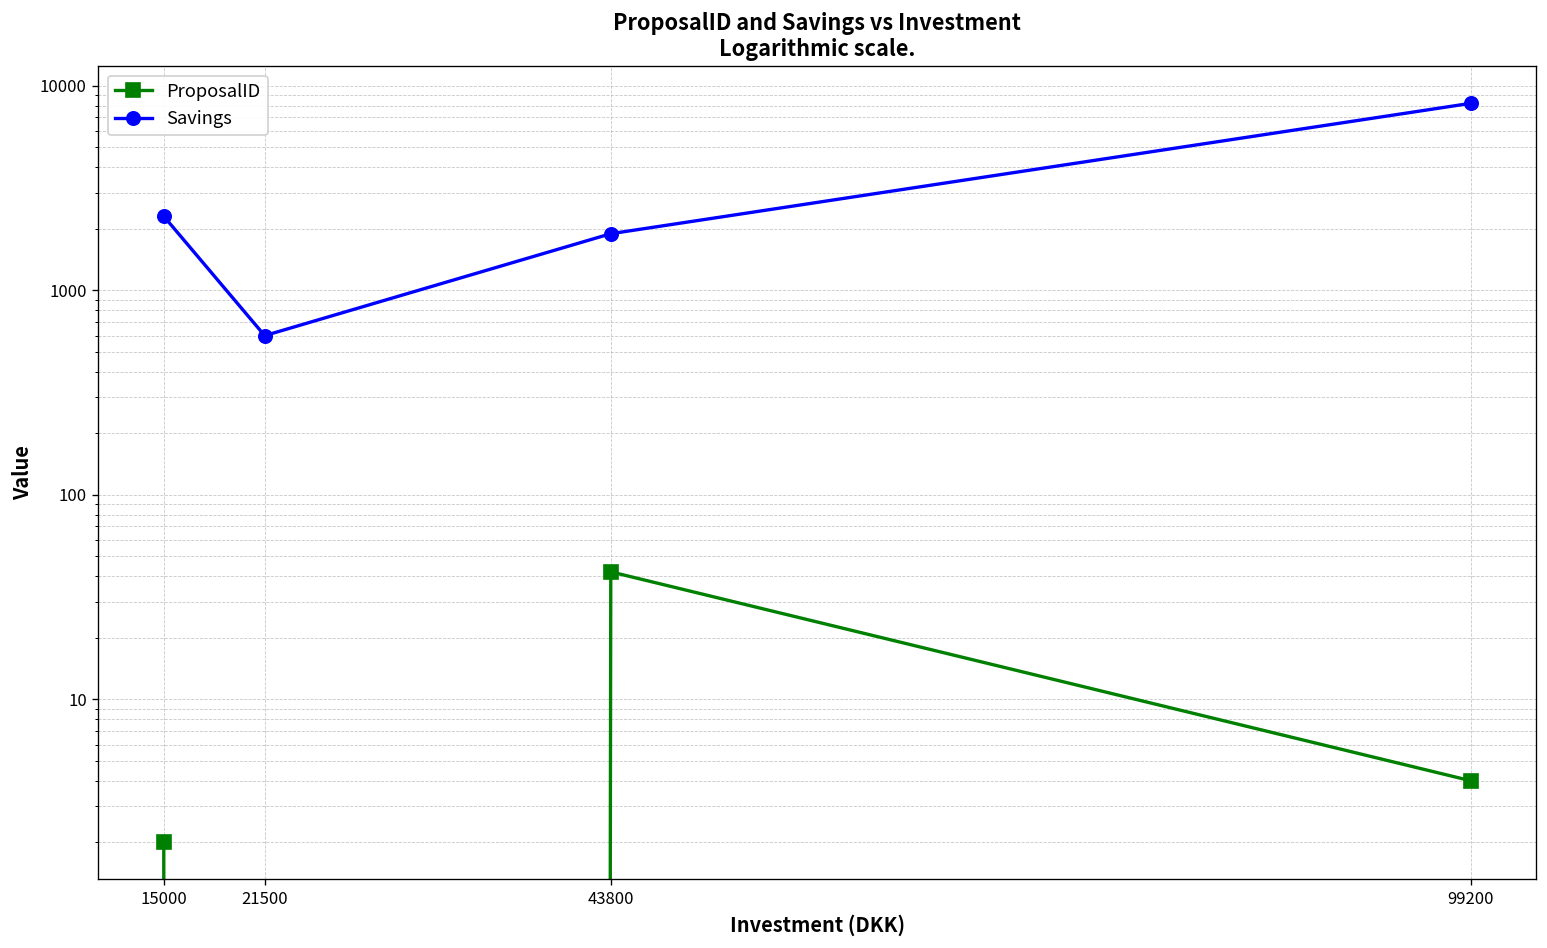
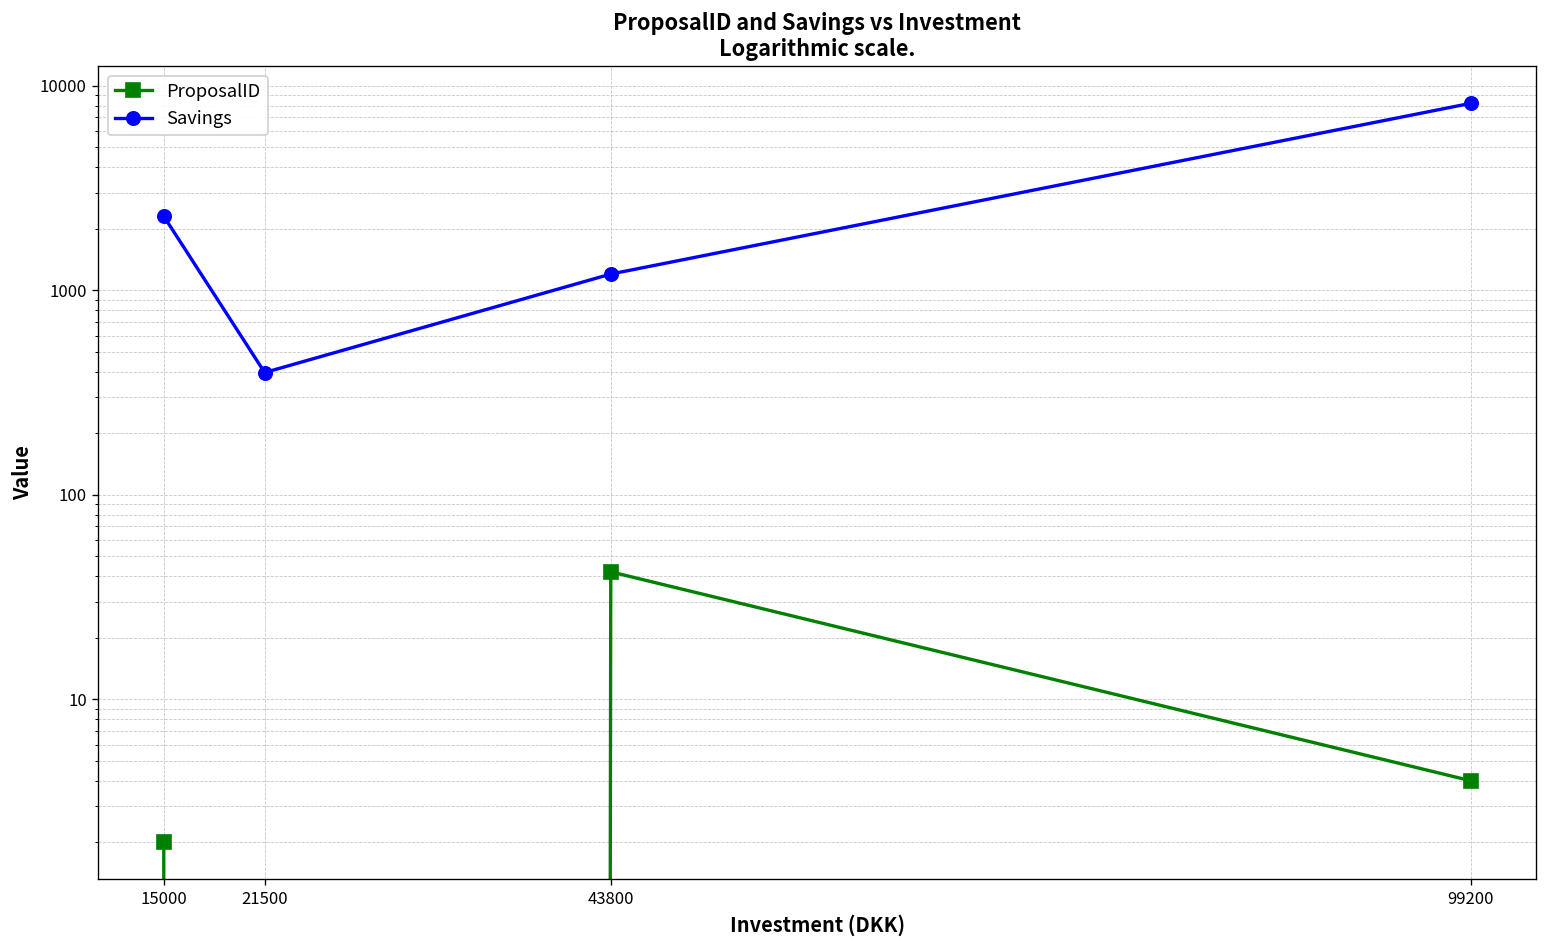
Savings, 21500: 600 -> 400
Savings, 43800: 1900 -> 1200
